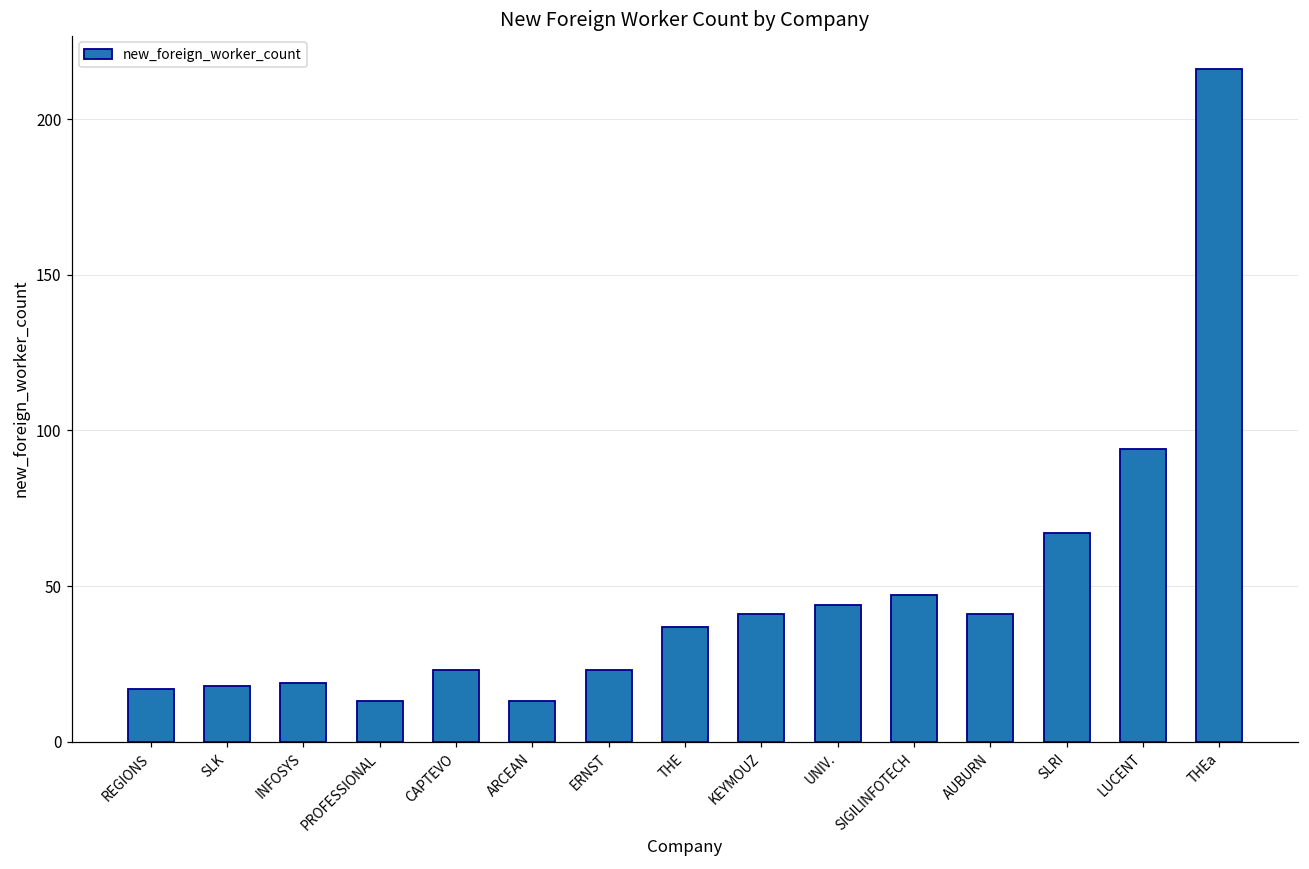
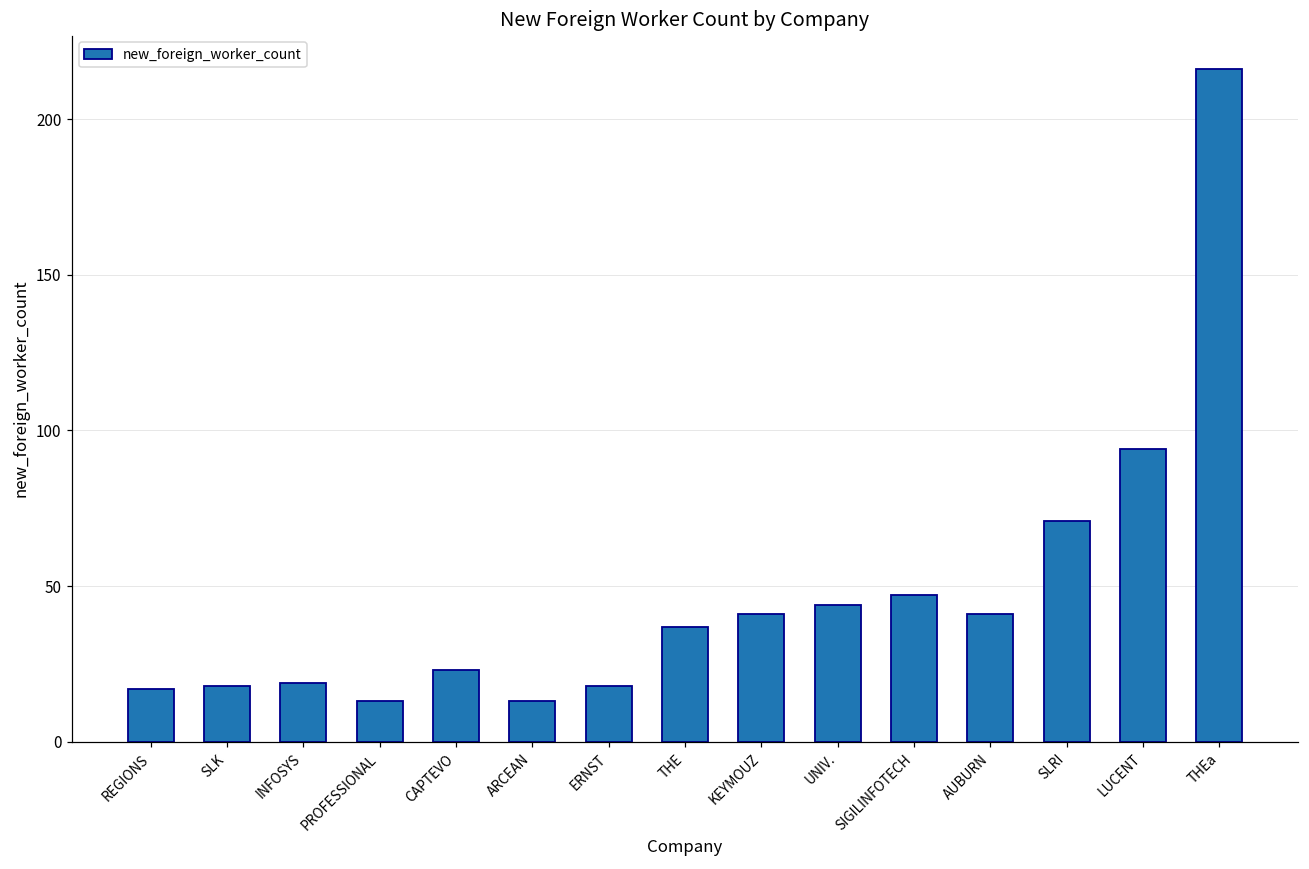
ERNST: 23 -> 18
SLRI: 67 -> 71
